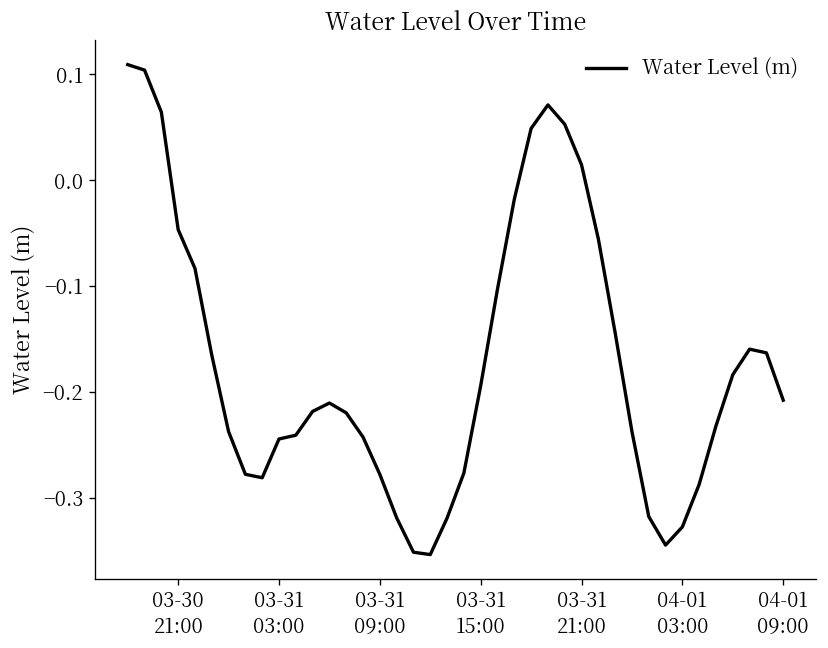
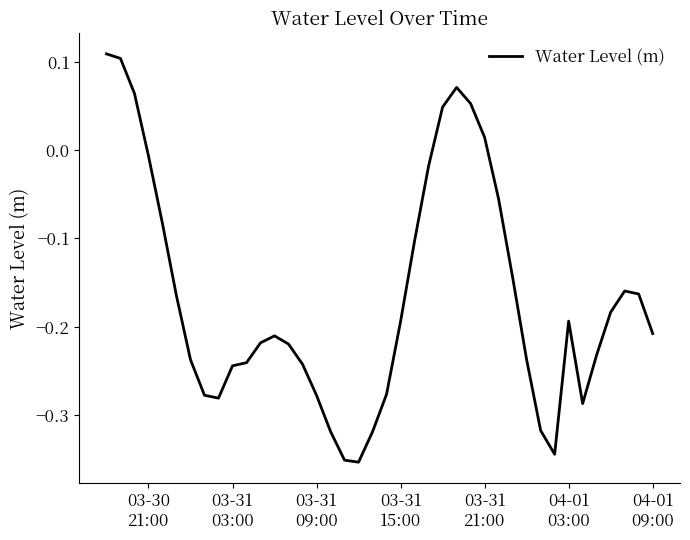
03-30 21:00: -0.05 -> -0.01
04-01 03:00: -0.33 -> -0.19
